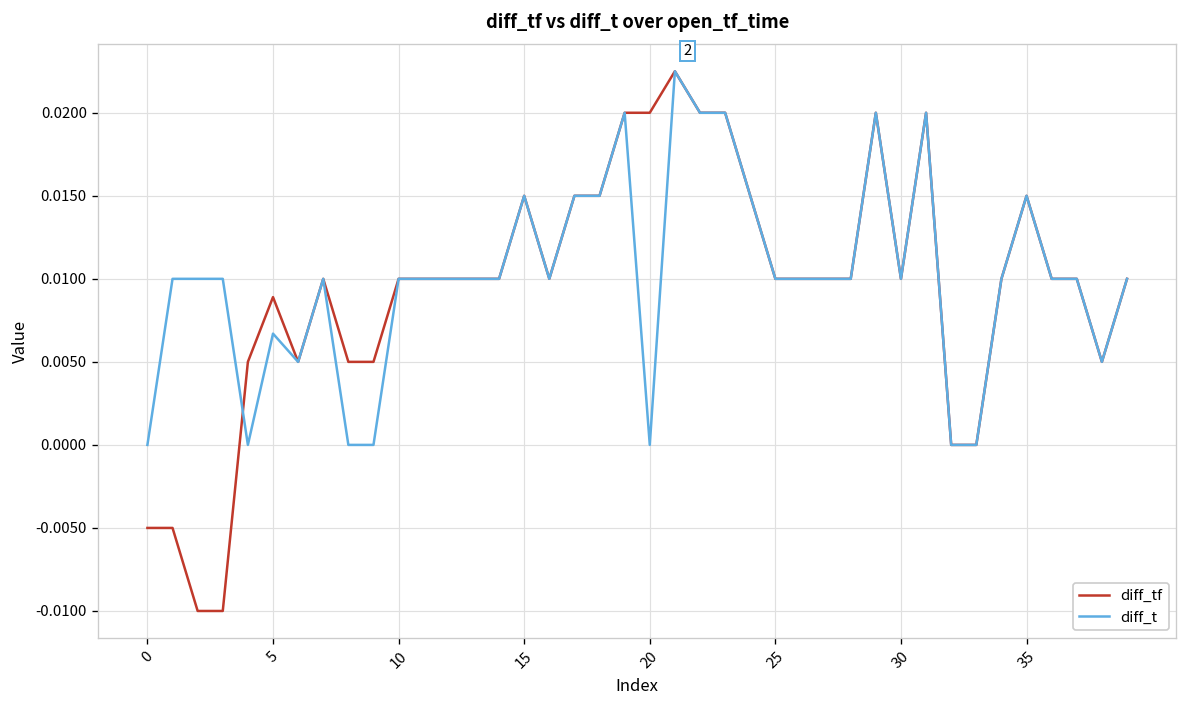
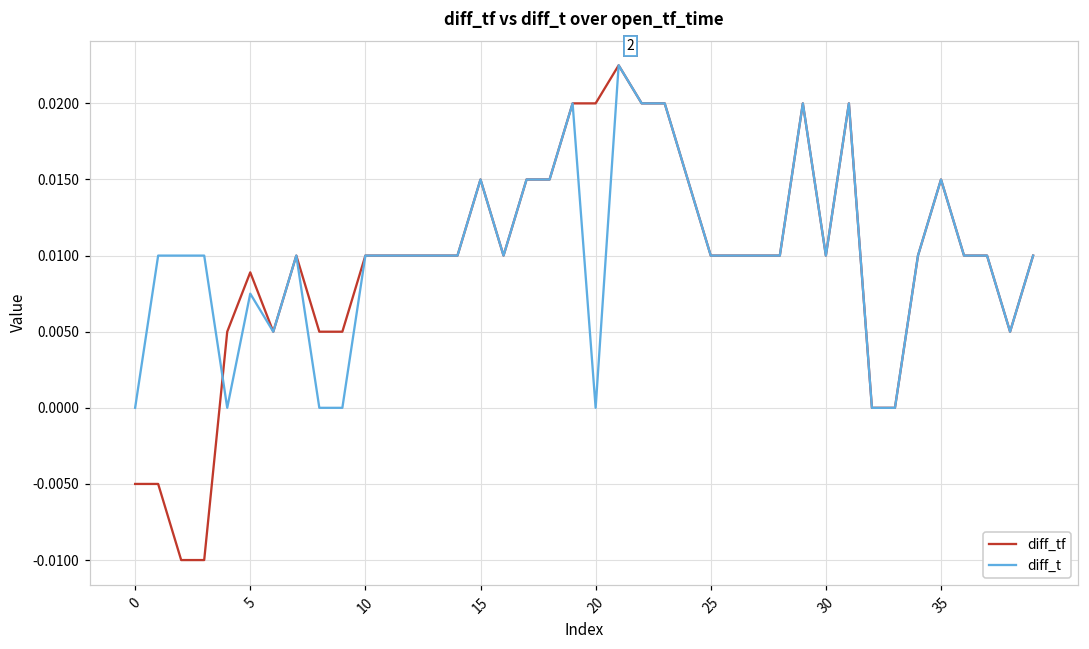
diff_t, 5: 0.0067 -> 0.0075
